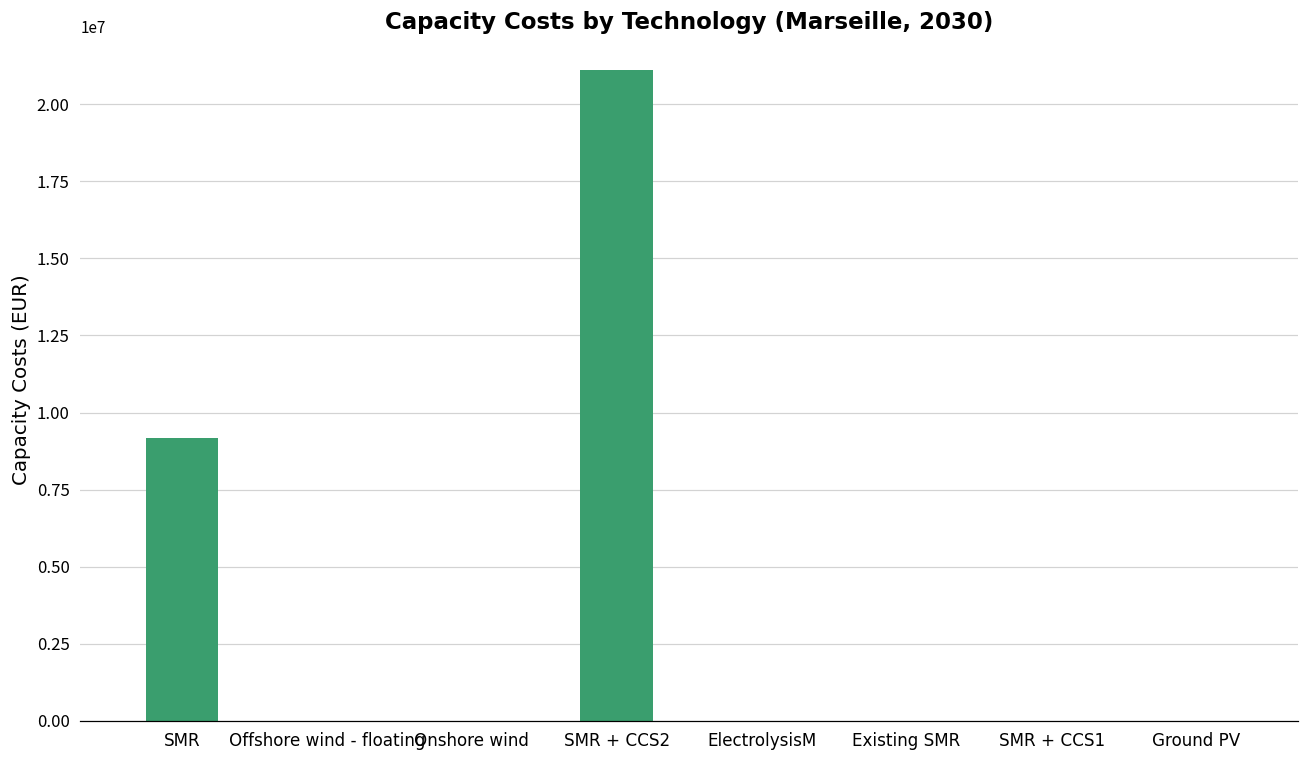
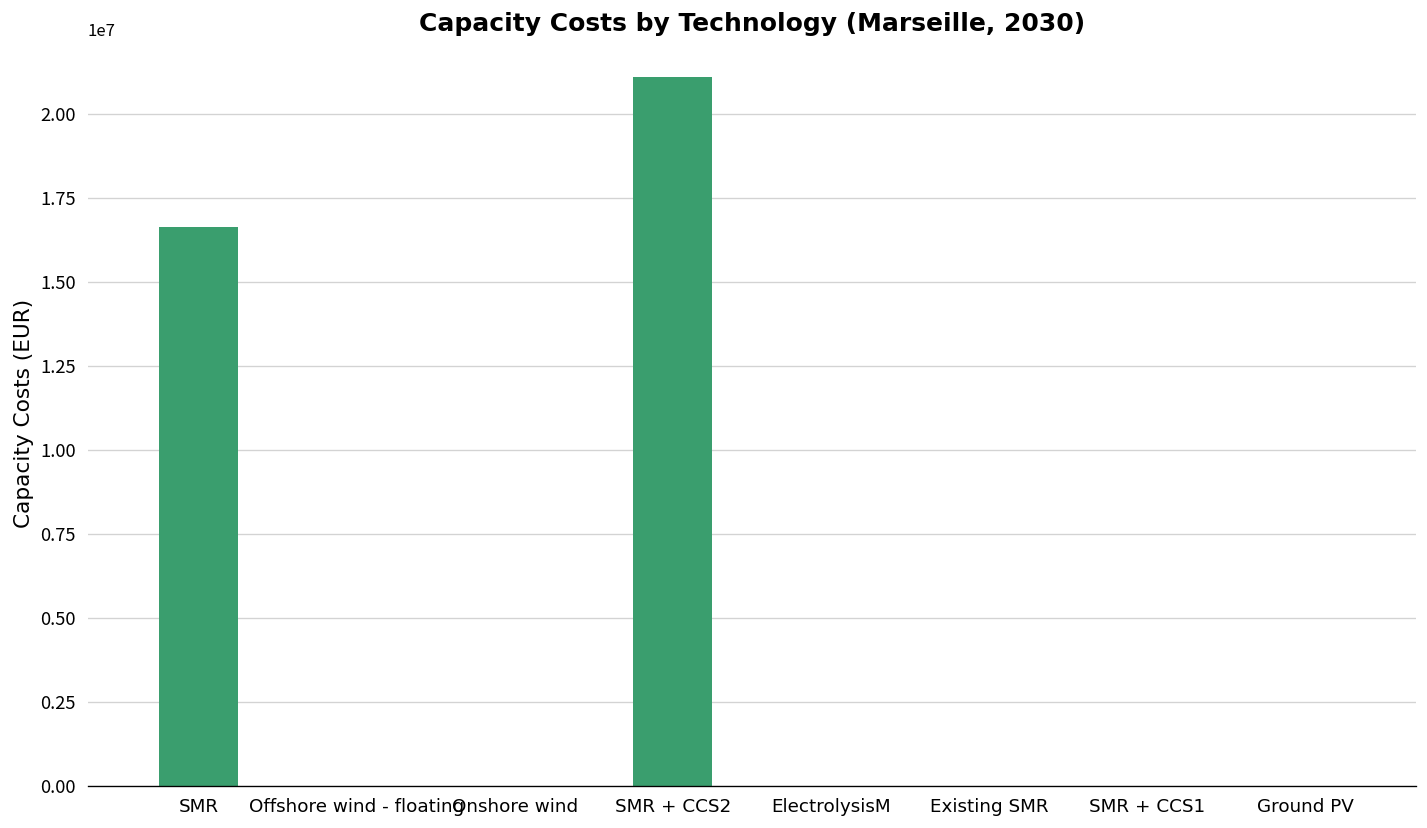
SMR: 9200000 -> 16600000
